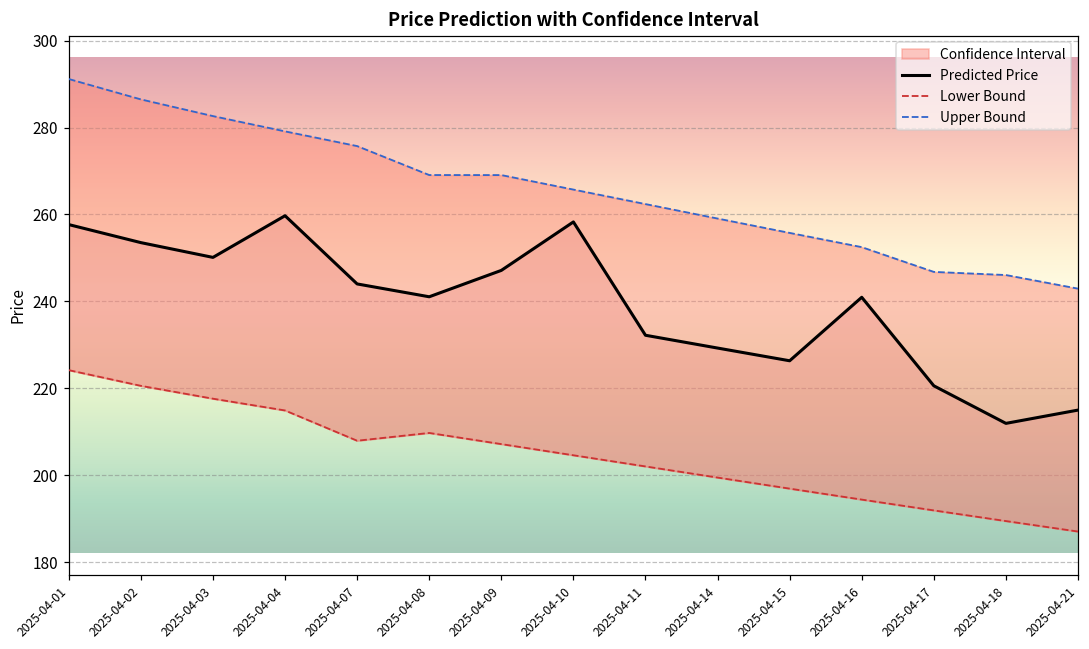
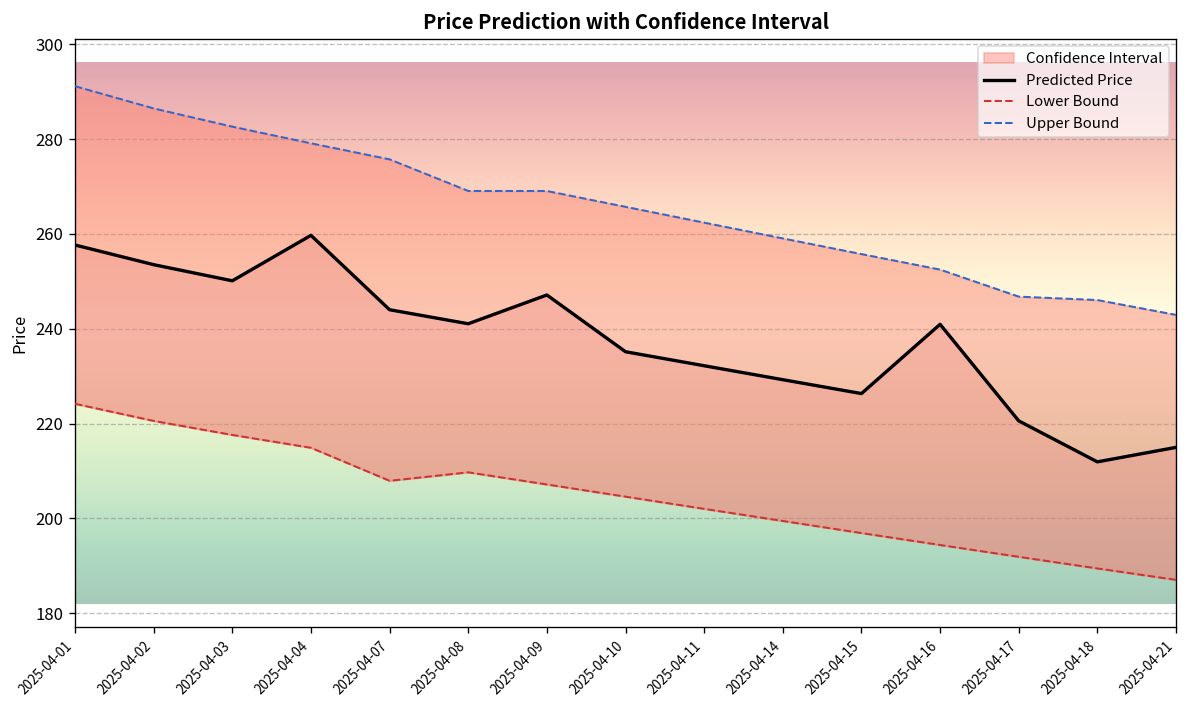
Predicted Price, 2025-04-10: 258 -> 235
